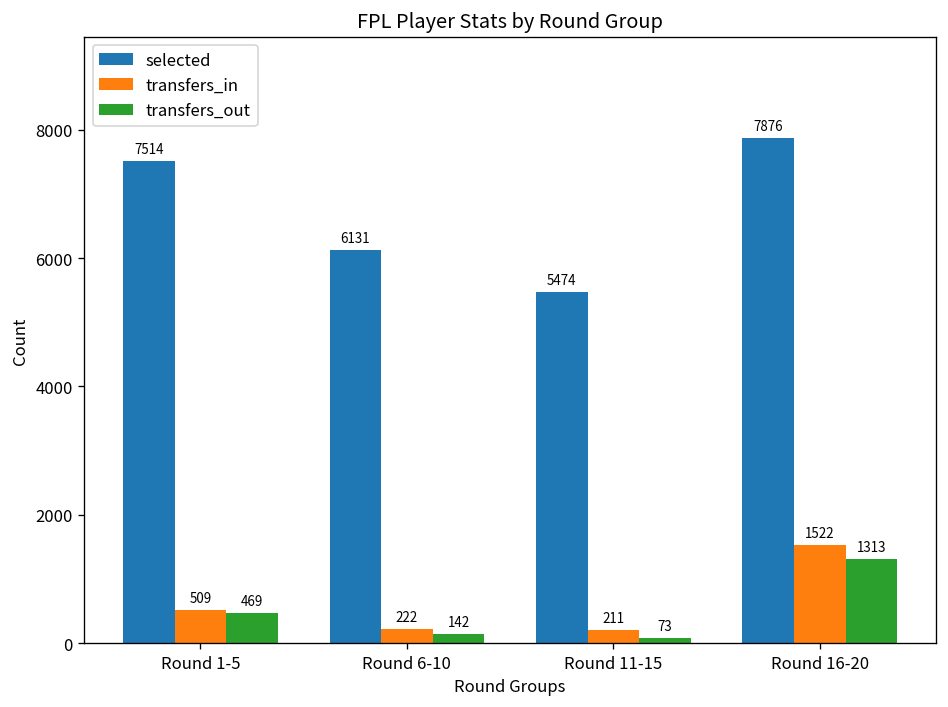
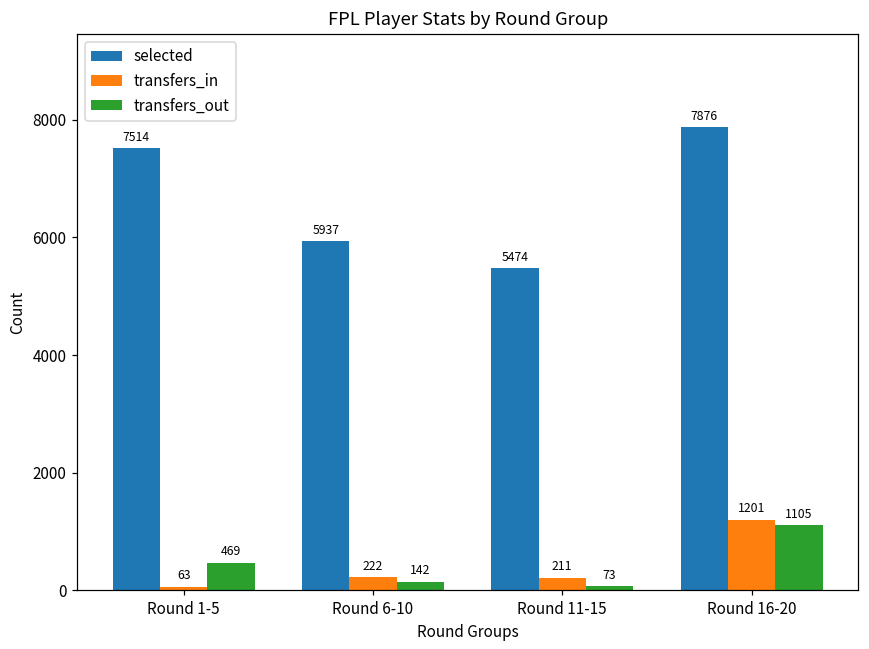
transfers_in, Round 1-5: 509 -> 63
selected, Round 6-10: 6131 -> 5937
transfers_in, Round 16-20: 1522 -> 1201
transfers_out, Round 16-20: 1313 -> 1105
